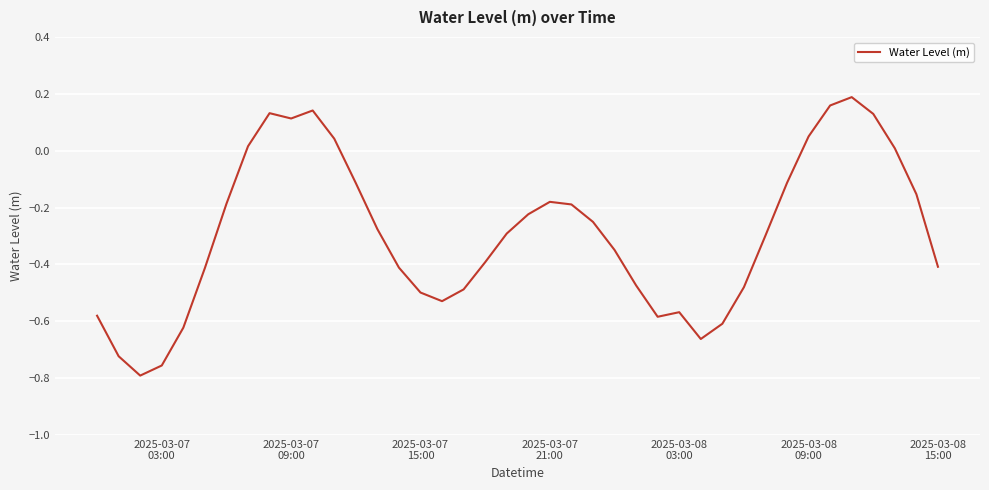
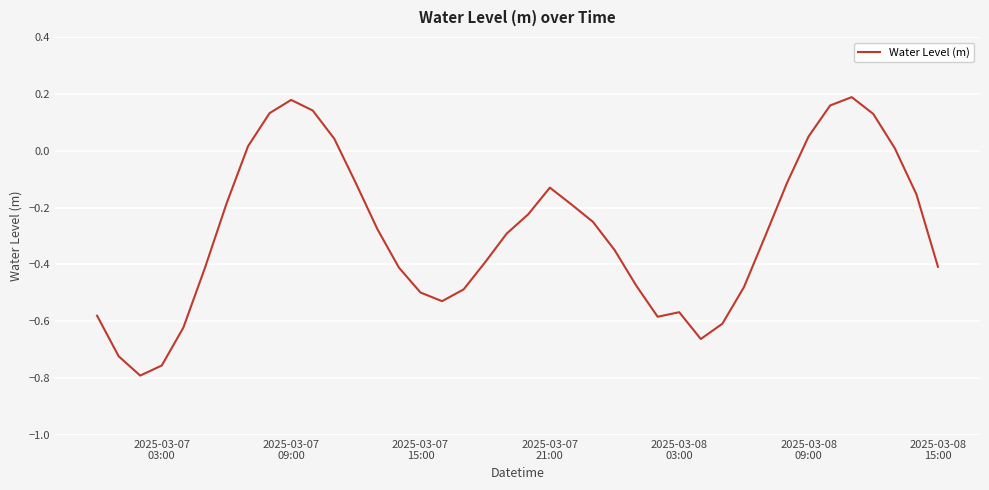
2025-03-07 09:00: 0.11 -> 0.18
2025-03-07 21:00: -0.18 -> -0.13
